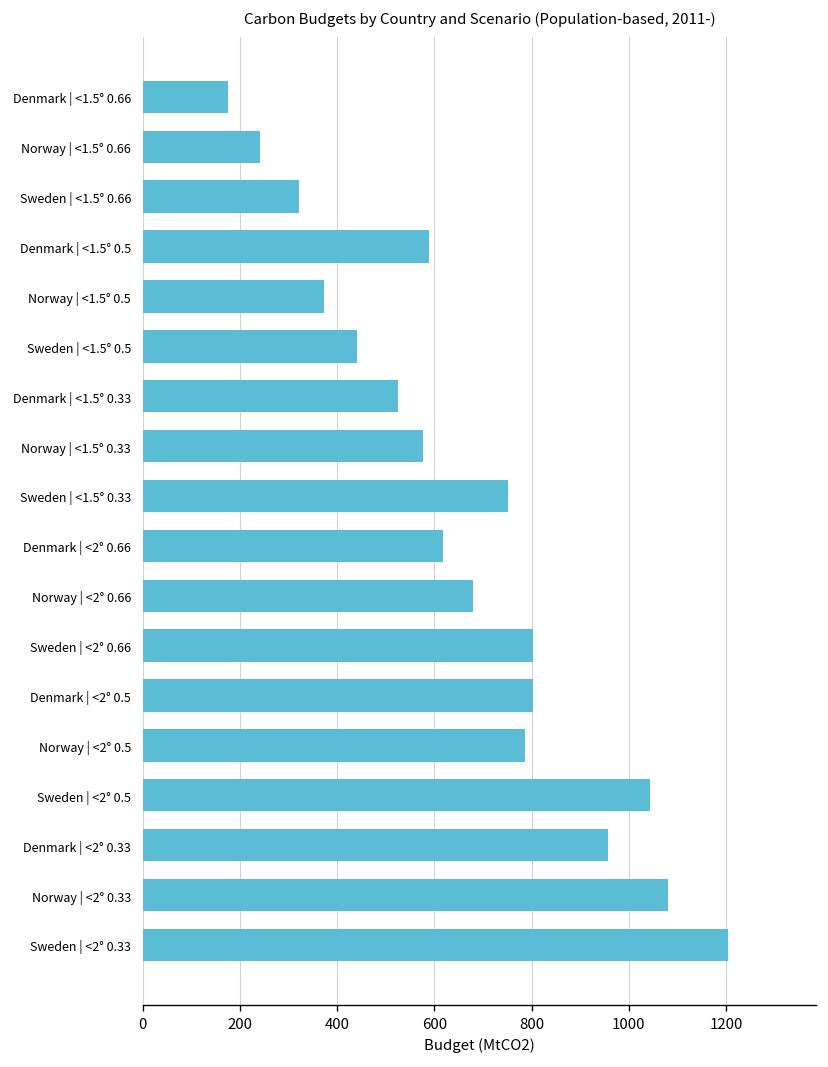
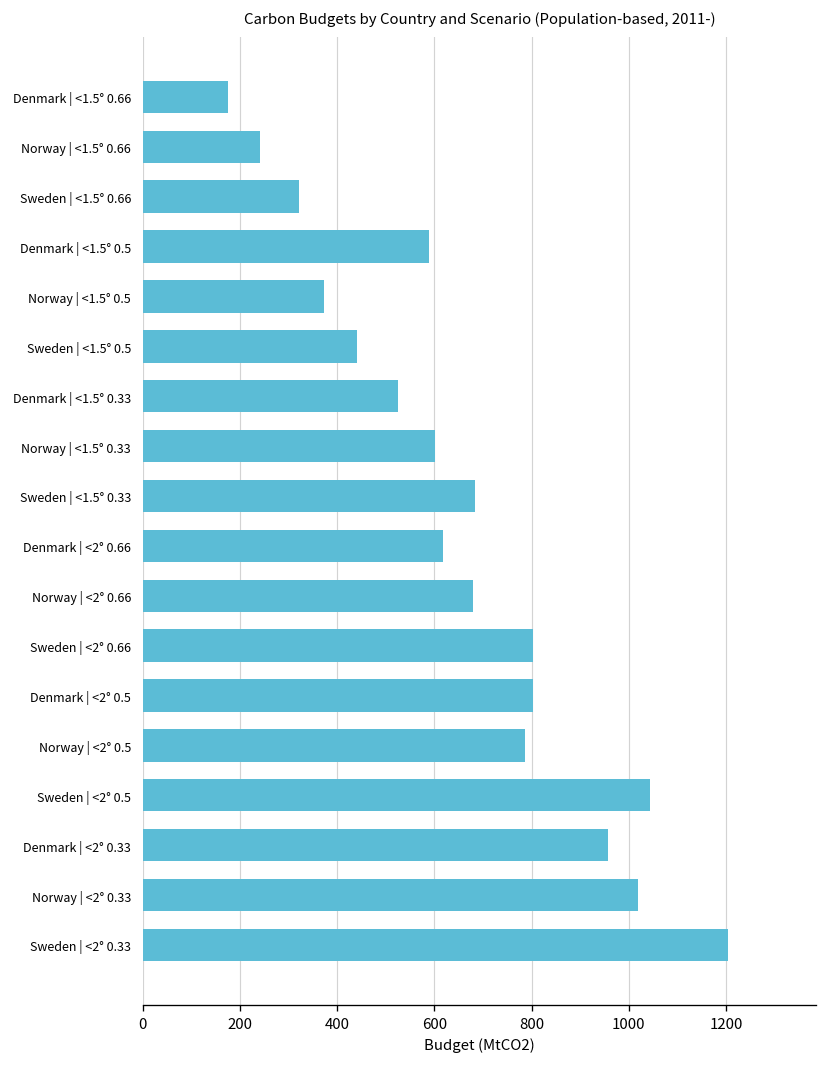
Norway | <1.5° 0.33: 580 -> 600
Sweden | <1.5° 0.33: 750 -> 680
Norway | <2° 0.33: 1080 -> 1020
